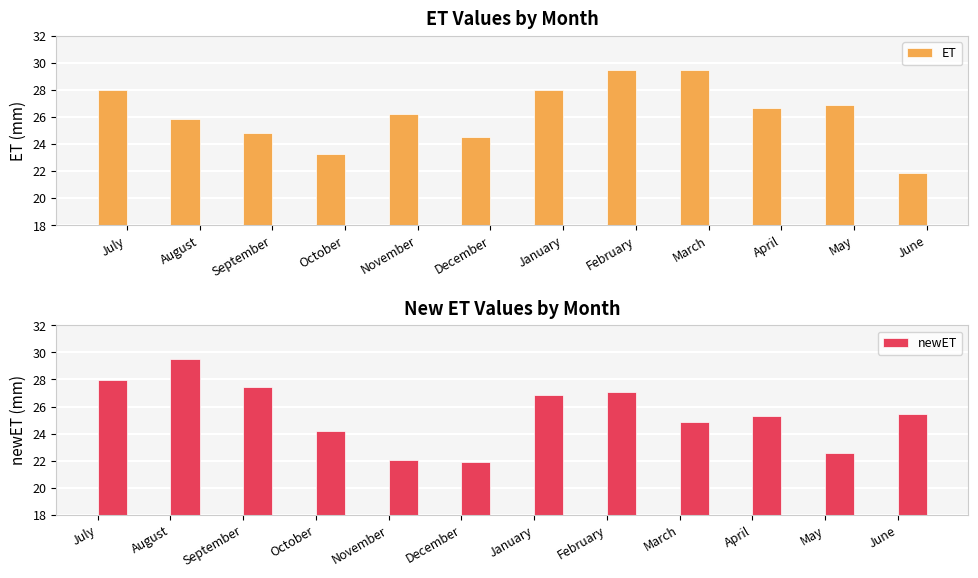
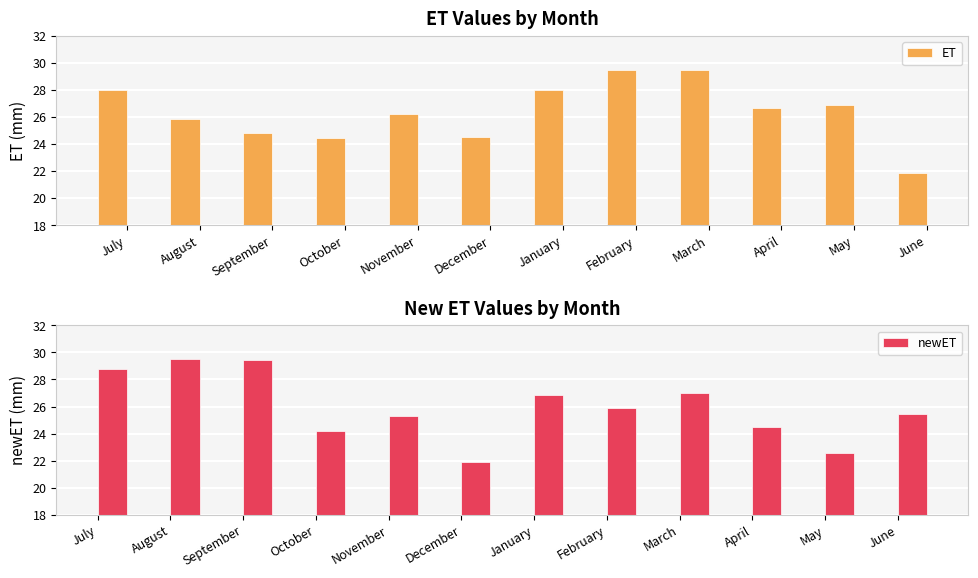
ET Values by Month, October: 23.3 -> 24.5
New ET Values by Month, July: 28.0 -> 28.8
New ET Values by Month, September: 27.4 -> 29.4
New ET Values by Month, November: 22.1 -> 25.3
New ET Values by Month, February: 27.1 -> 25.9
New ET Values by Month, March: 24.8 -> 27.0
New ET Values by Month, April: 25.3 -> 24.5
